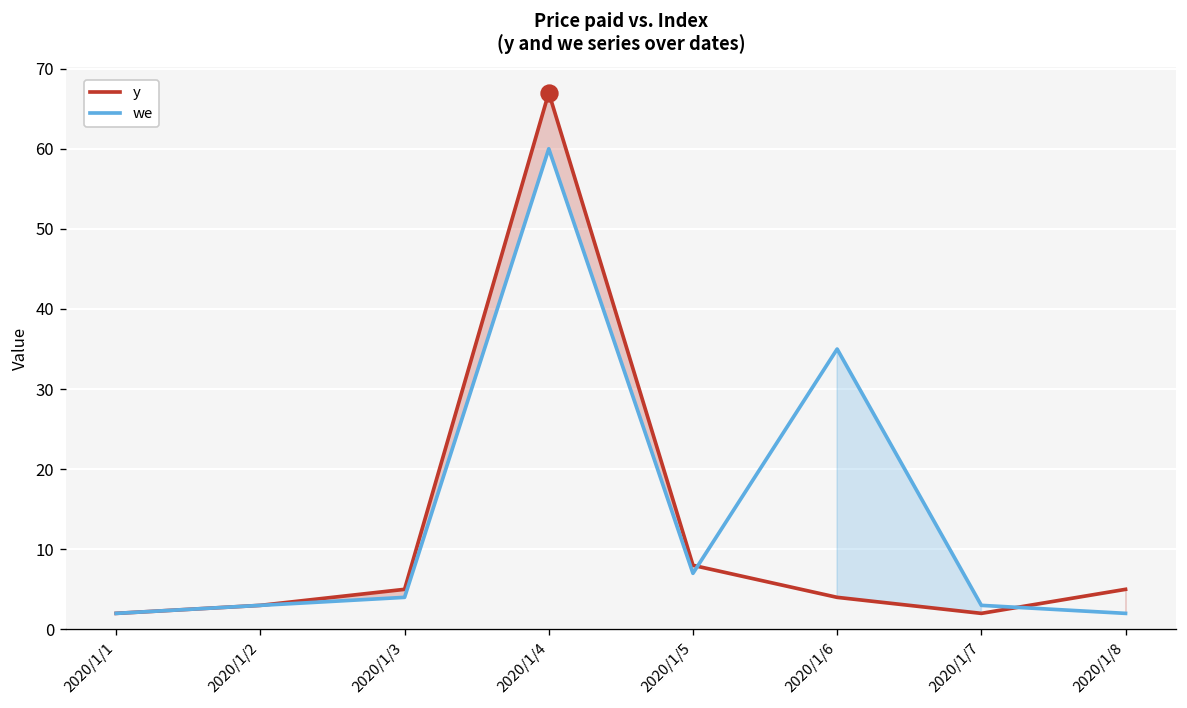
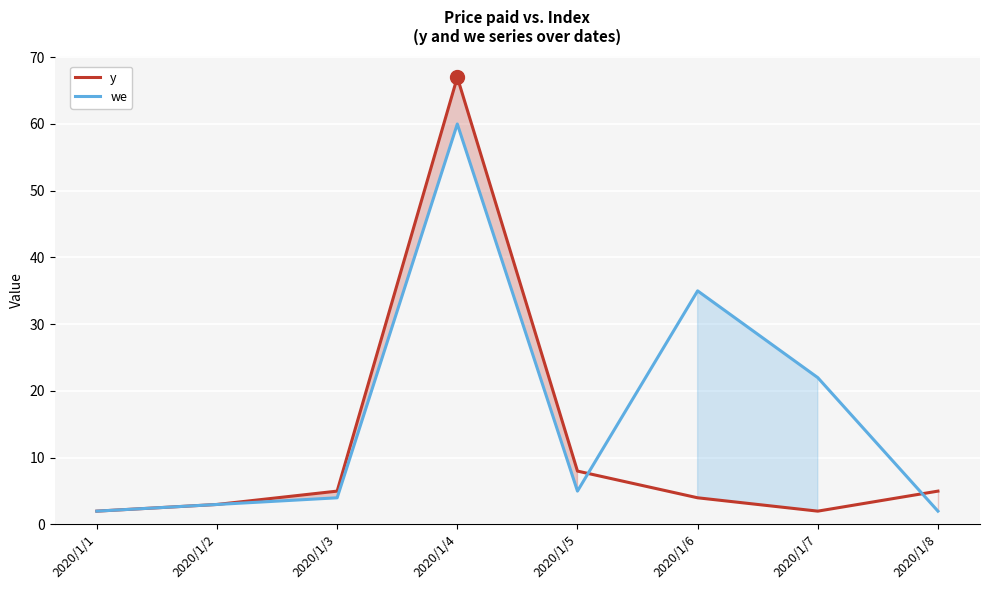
we, 2020/1/5: 7 -> 5
we, 2020/1/7: 3 -> 22
